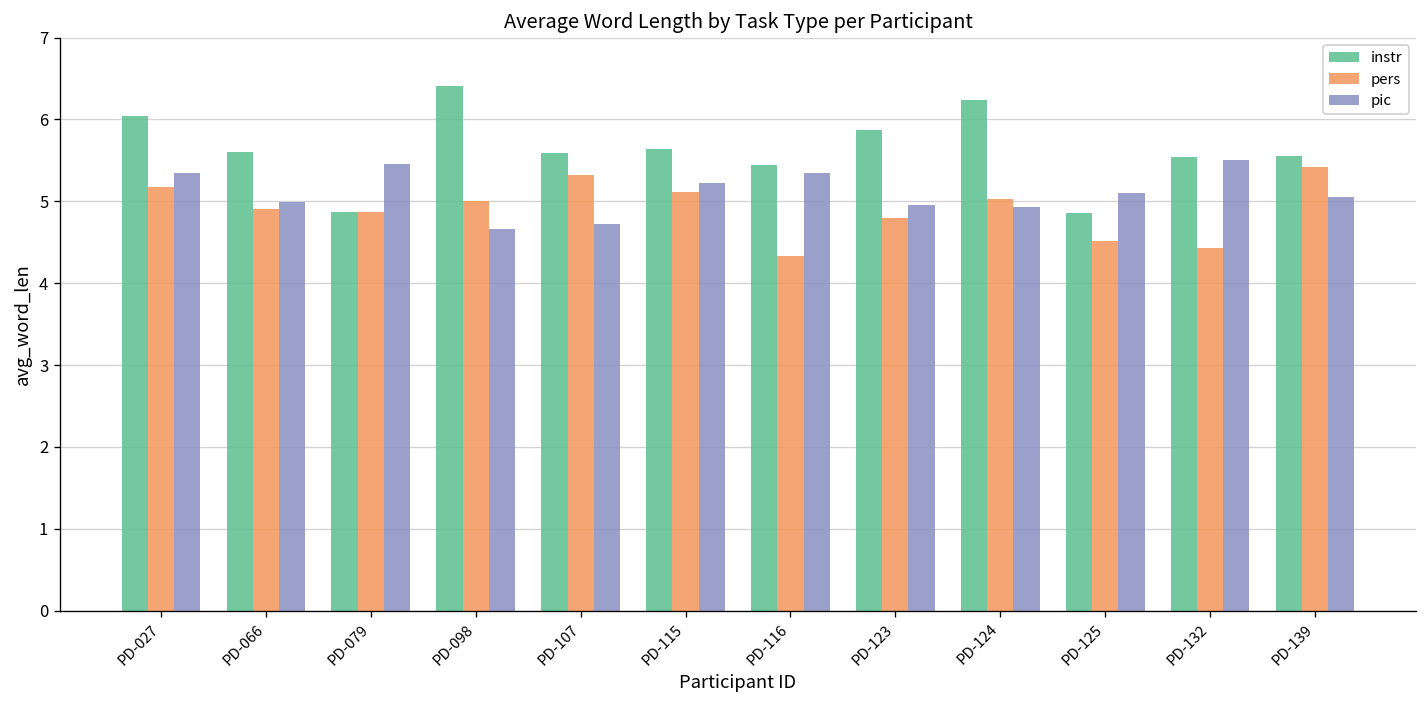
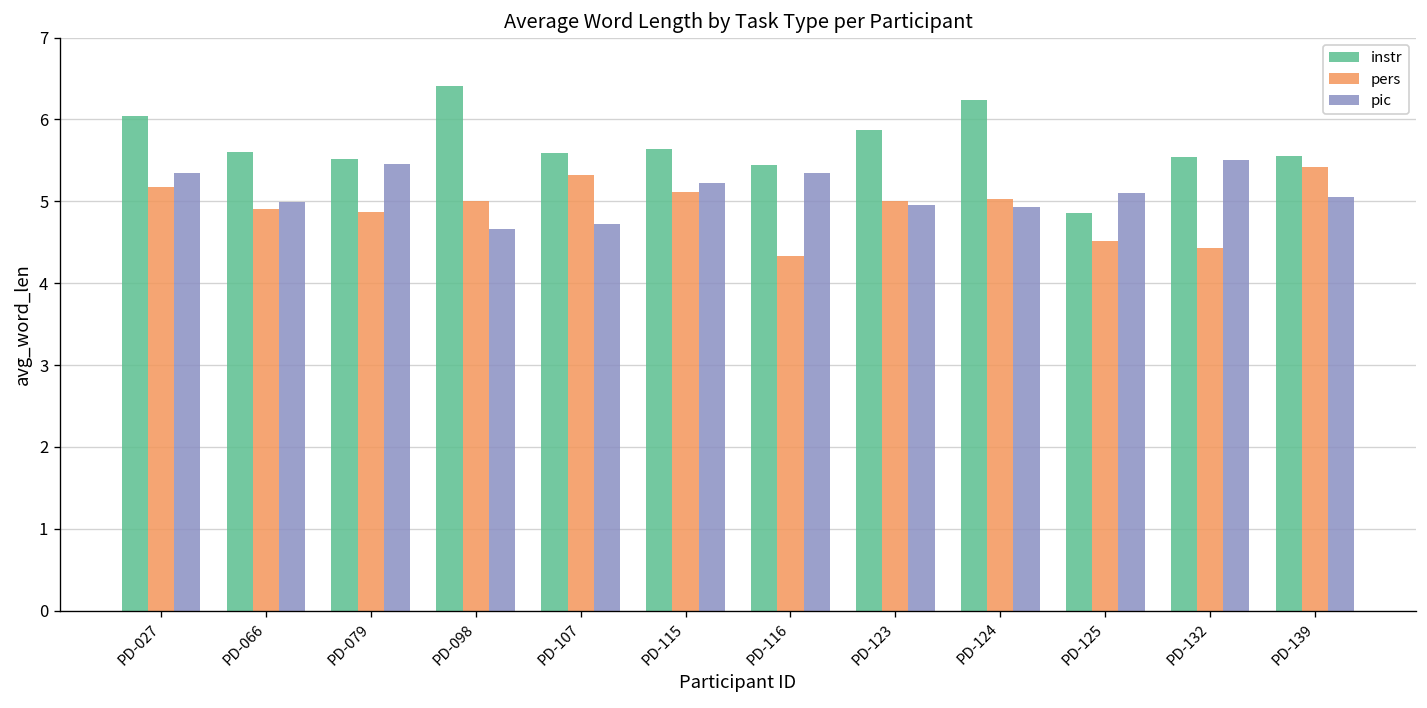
instr, PD-079: 4.9 -> 5.5
pers, PD-123: 4.8 -> 5.0
